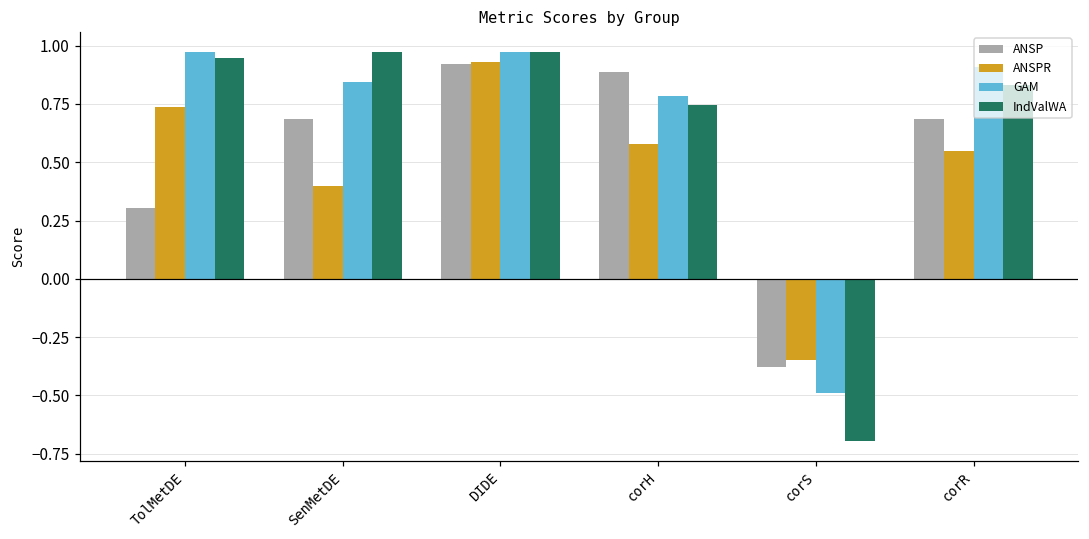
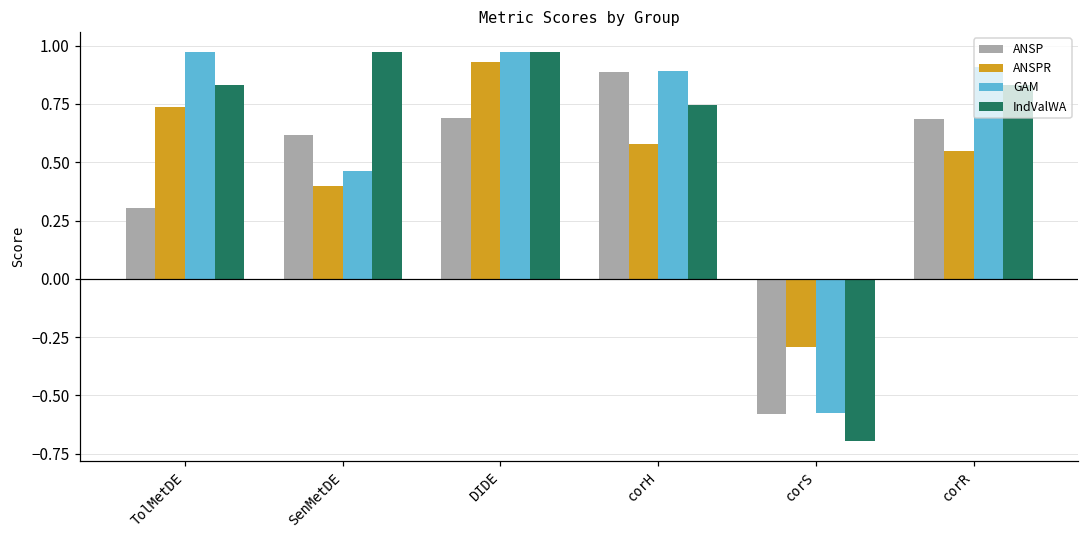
IndValWA, TolMetDE: 0.95 -> 0.83
ANSP, SenMetDE: 0.68 -> 0.62
GAM, SenMetDE: 0.84 -> 0.46
ANSP, DIDE: 0.92 -> 0.69
GAM, corH: 0.79 -> 0.89
ANSP, corS: -0.38 -> -0.58
ANSPR, corS: -0.35 -> -0.29
GAM, corS: -0.49 -> -0.57
